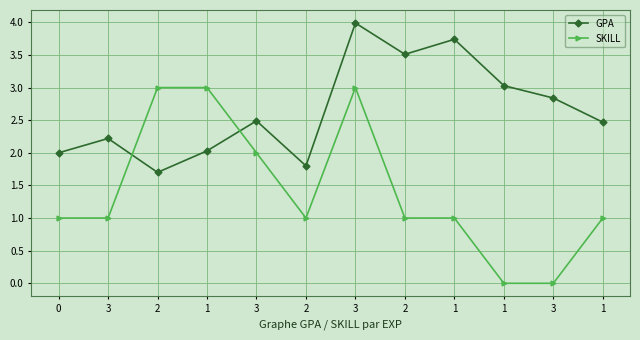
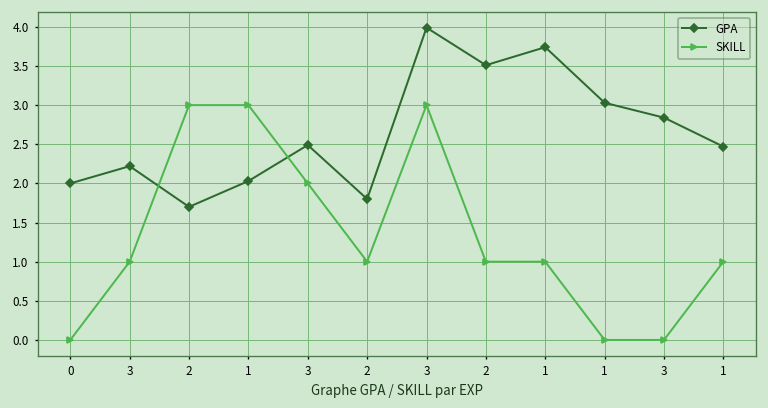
SKILL, 0: 1 -> 0
